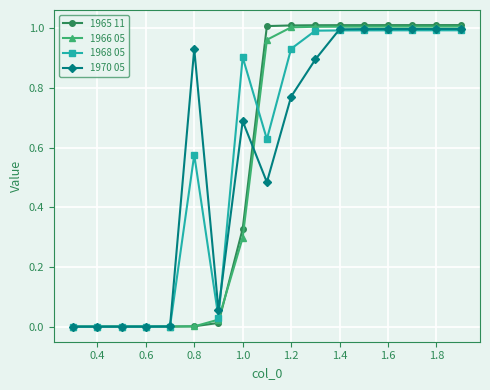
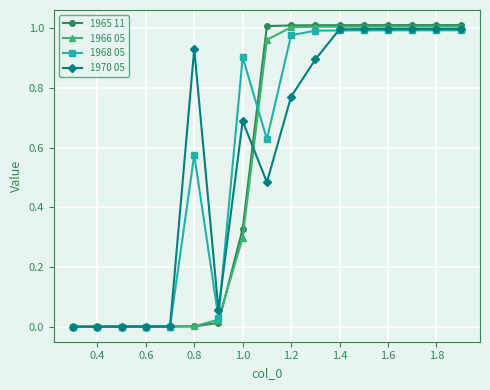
1968 05, 1.2: 0.93 -> 0.98
